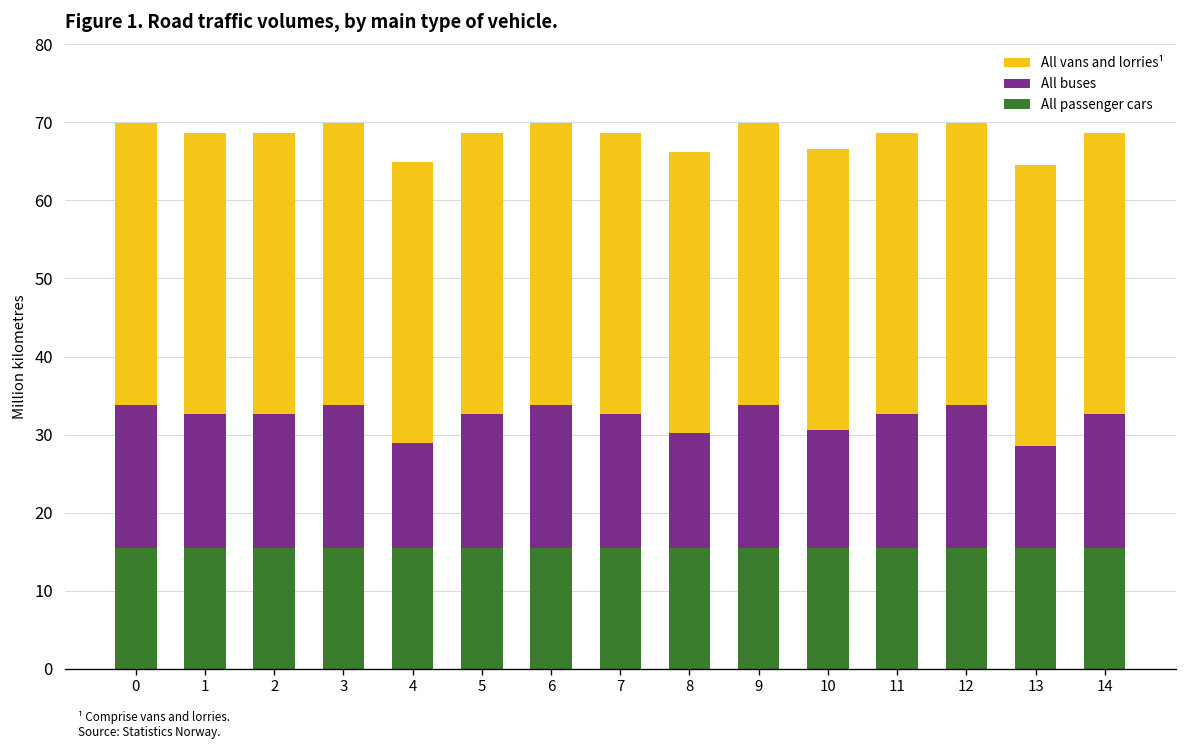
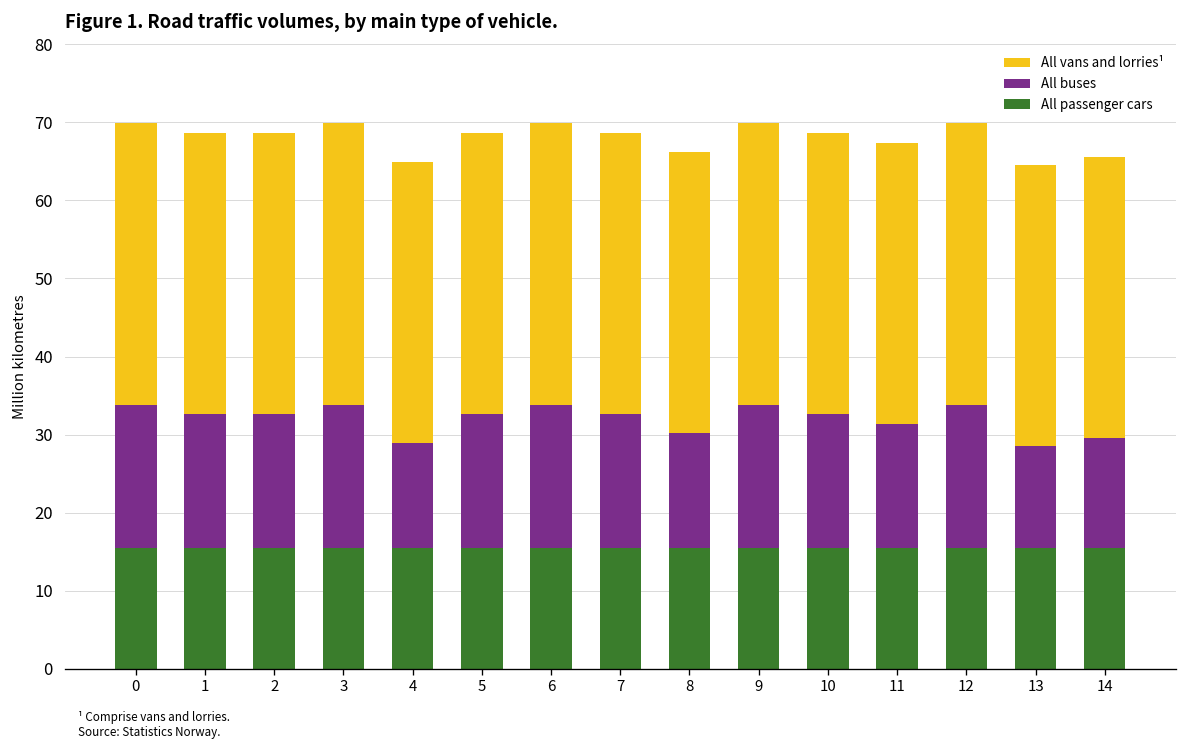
All buses, 10: 15 -> 17
All buses, 11: 17 -> 16
All buses, 14: 17 -> 14
